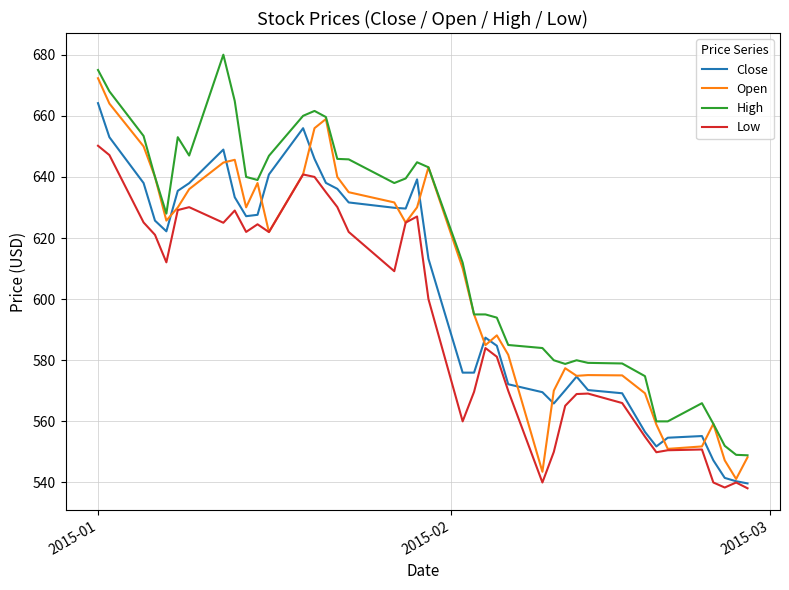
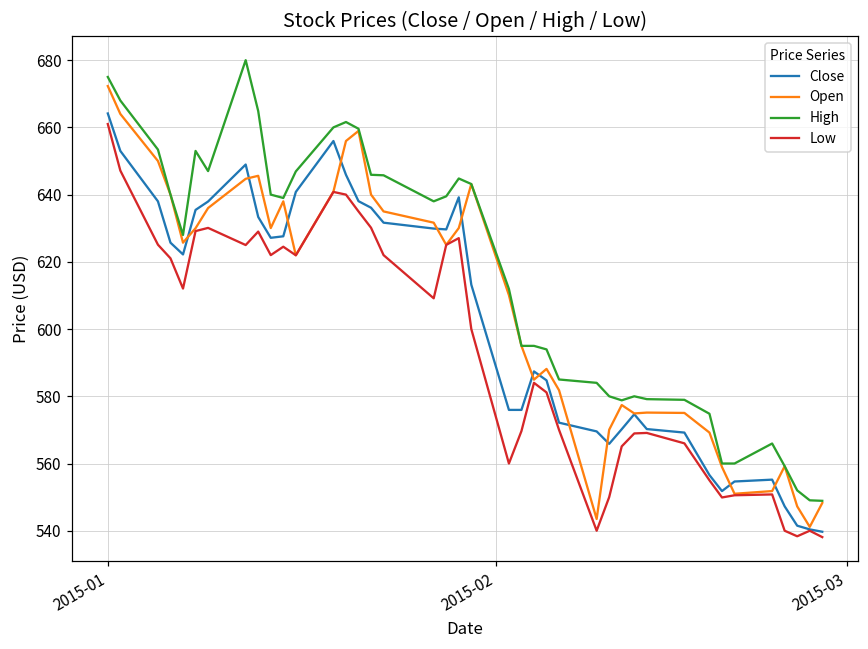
Low, 2015-01: 650 -> 661
